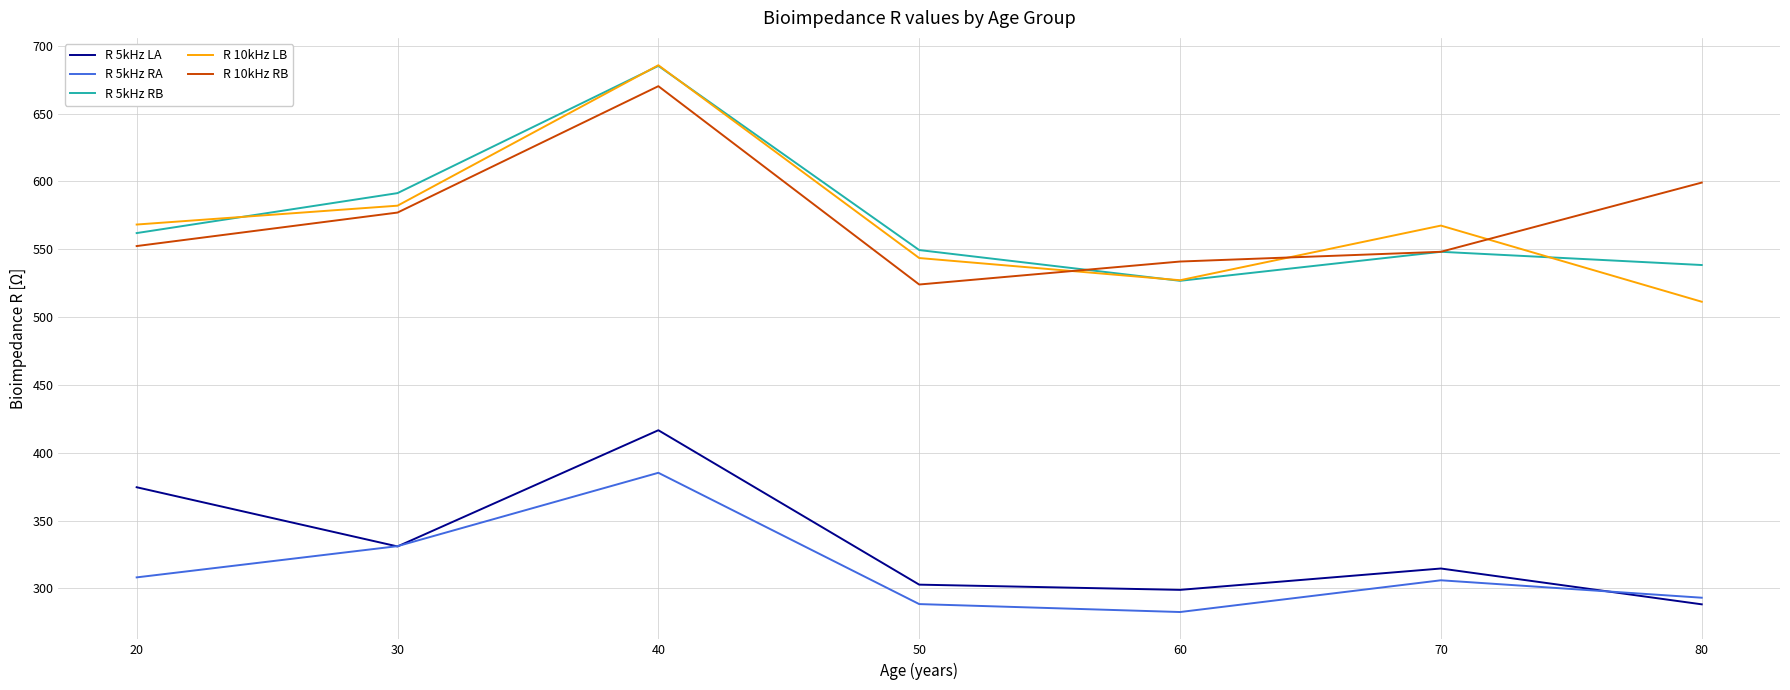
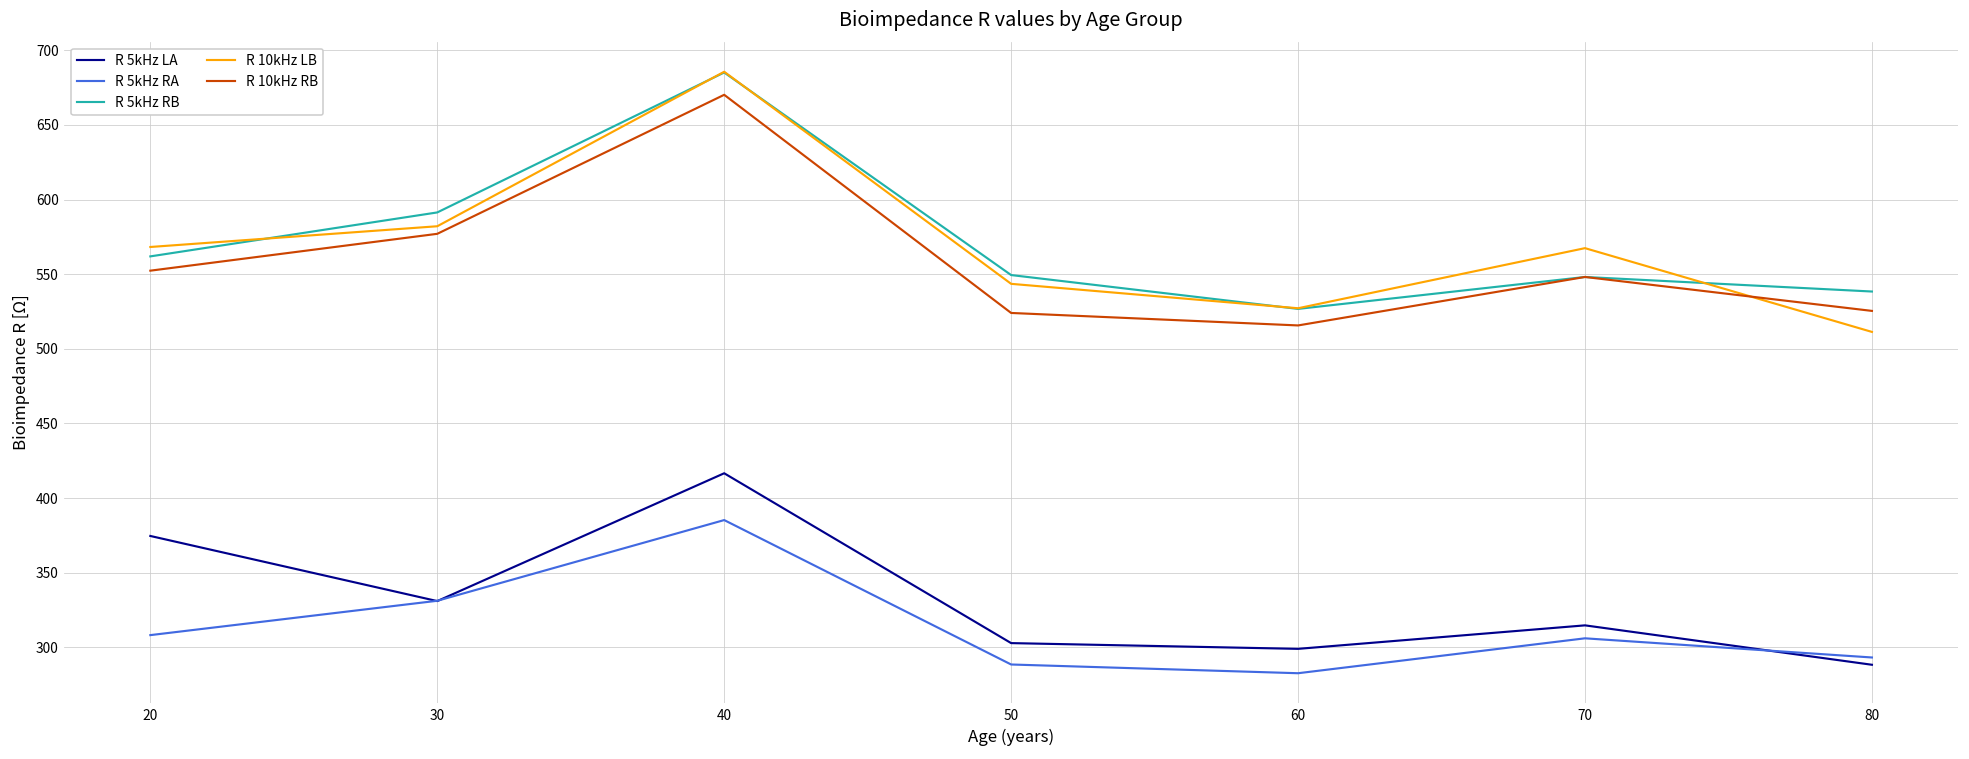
R 10kHz RB, 60: 541 -> 516
R 10kHz RB, 80: 599 -> 525
